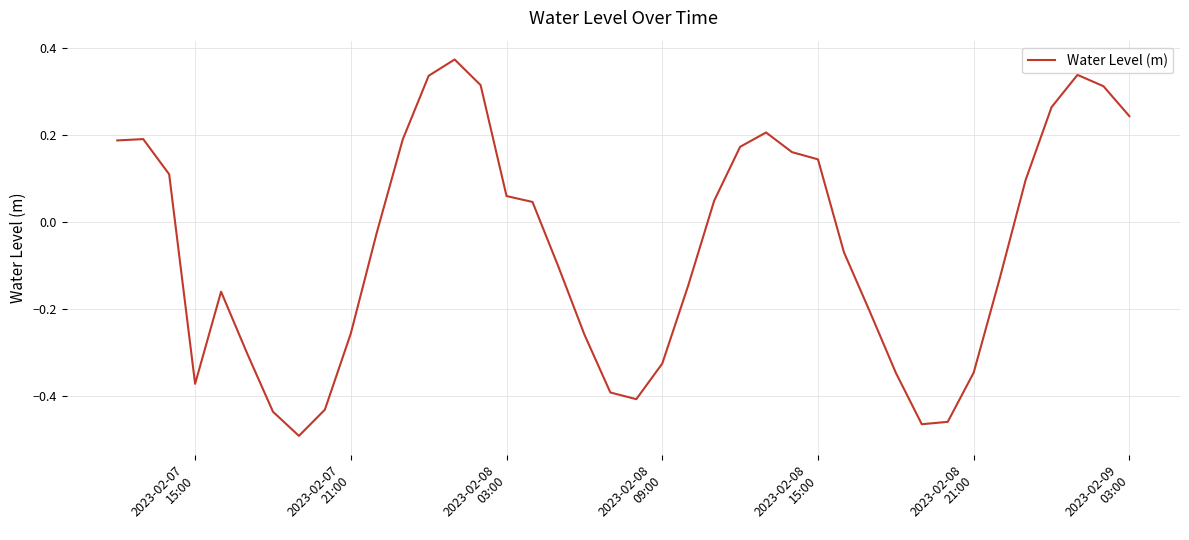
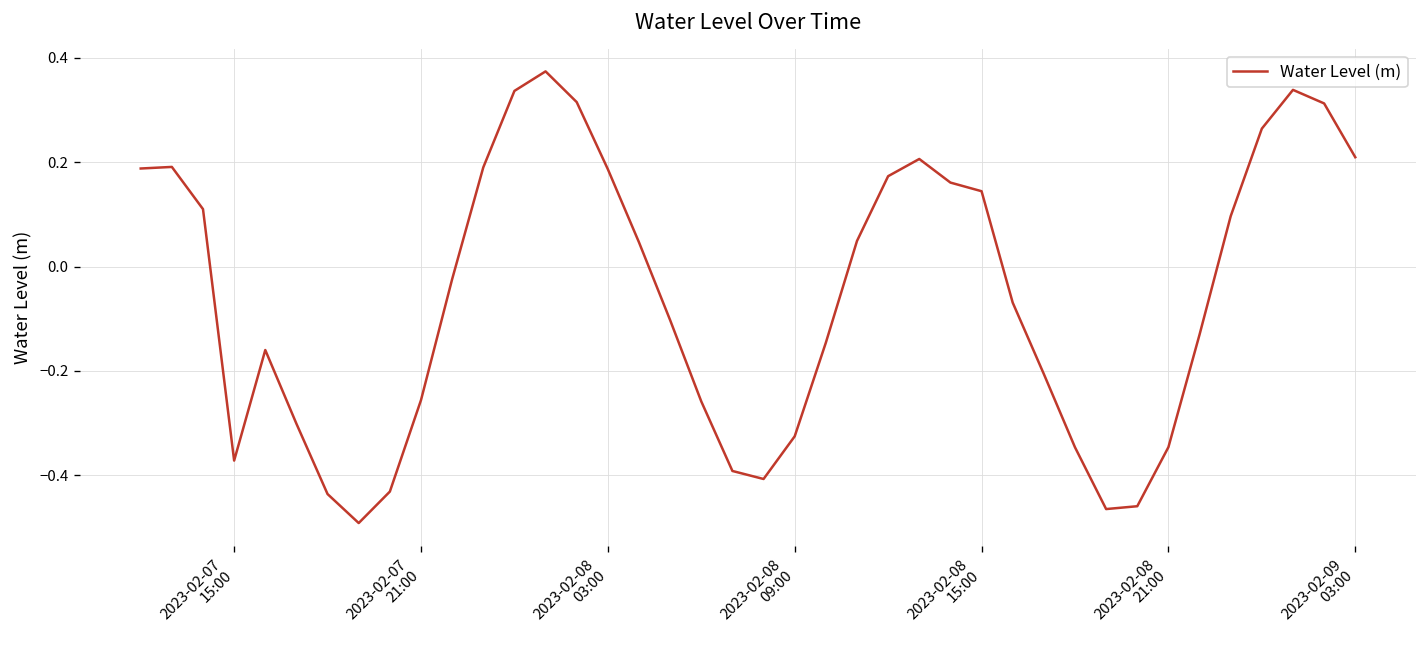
2023-02-08 03:00: 0.06 -> 0.19
2023-02-09 03:00: 0.24 -> 0.21
